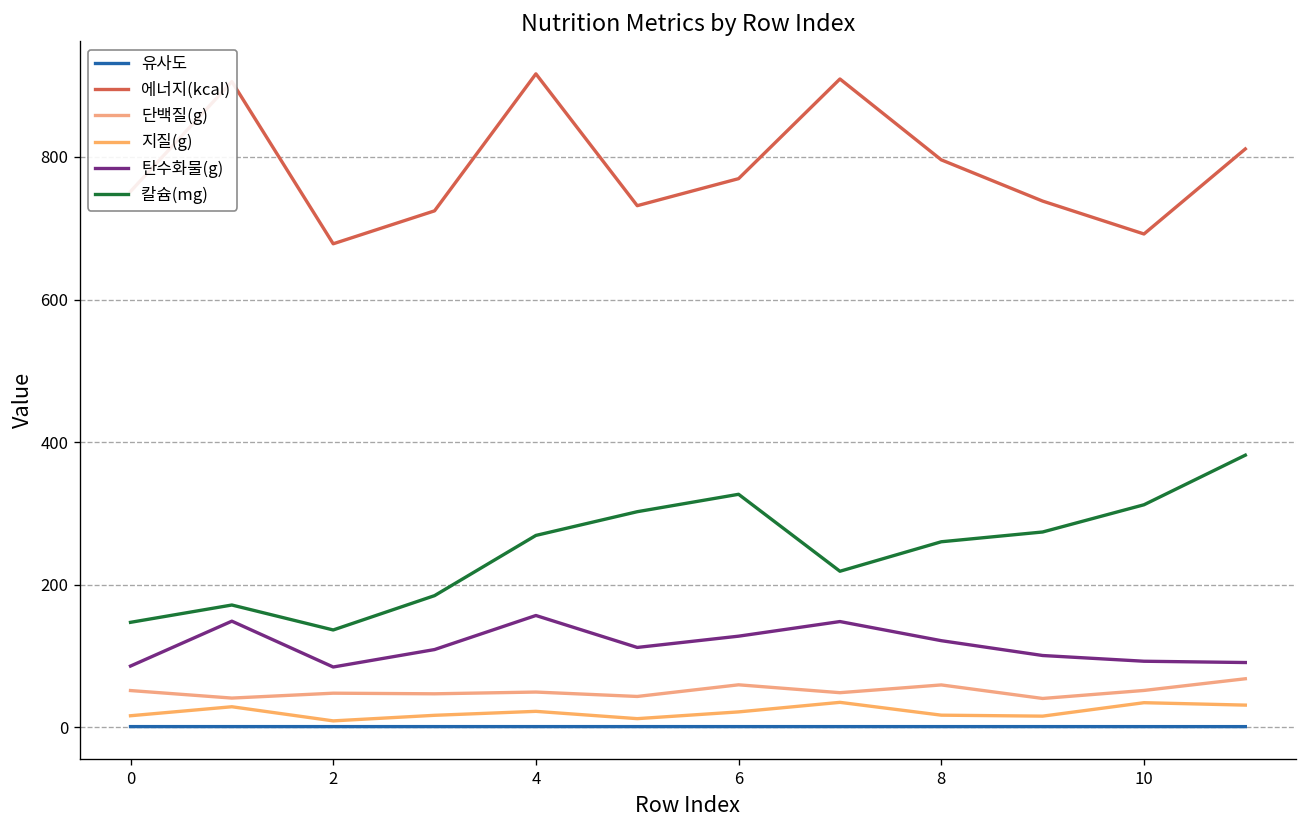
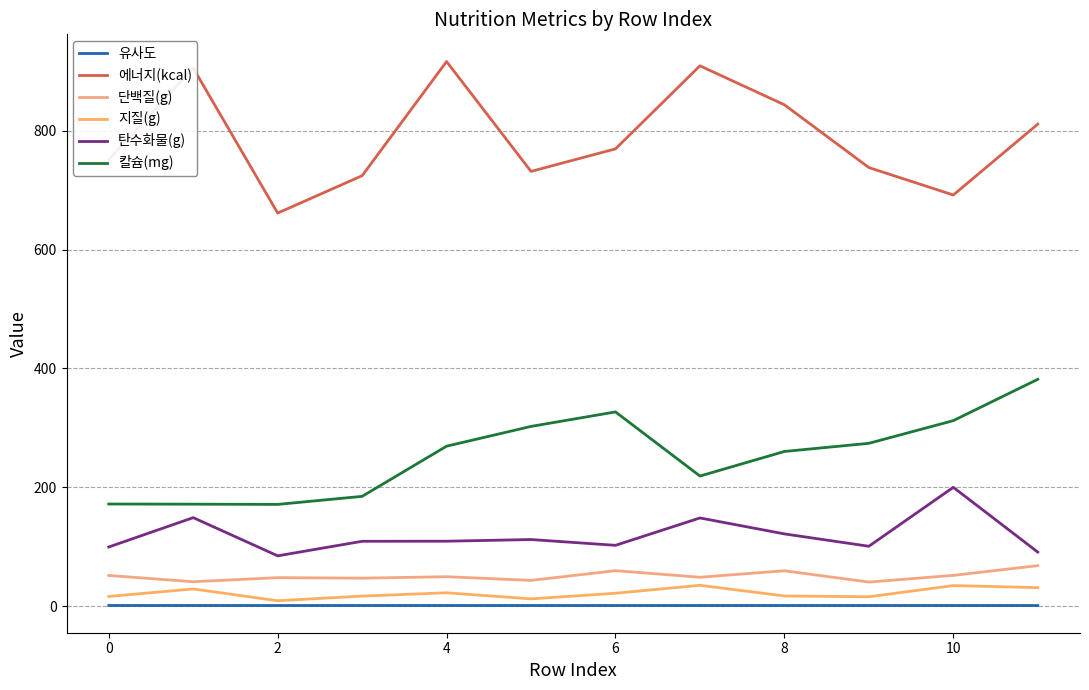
탄수화물(g), 0: 90 -> 100
칼슘(mg), 0: 150 -> 170
에너지(kcal), 2: 680 -> 660
칼슘(mg), 2: 140 -> 170
탄수화물(g), 4: 160 -> 110
탄수화물(g), 6: 130 -> 100
에너지(kcal), 8: 800 -> 840
탄수화물(g), 10: 90 -> 200
